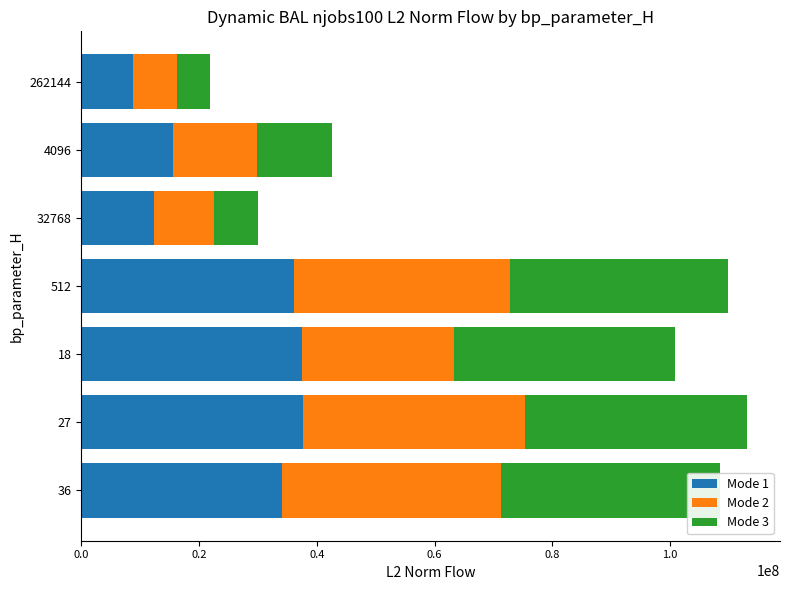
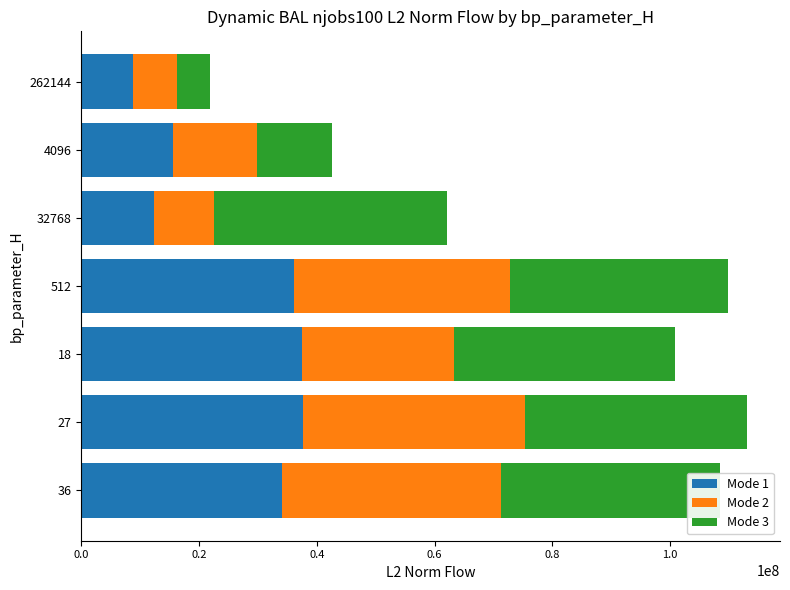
Mode 3, 32768: 7000000 -> 39000000
